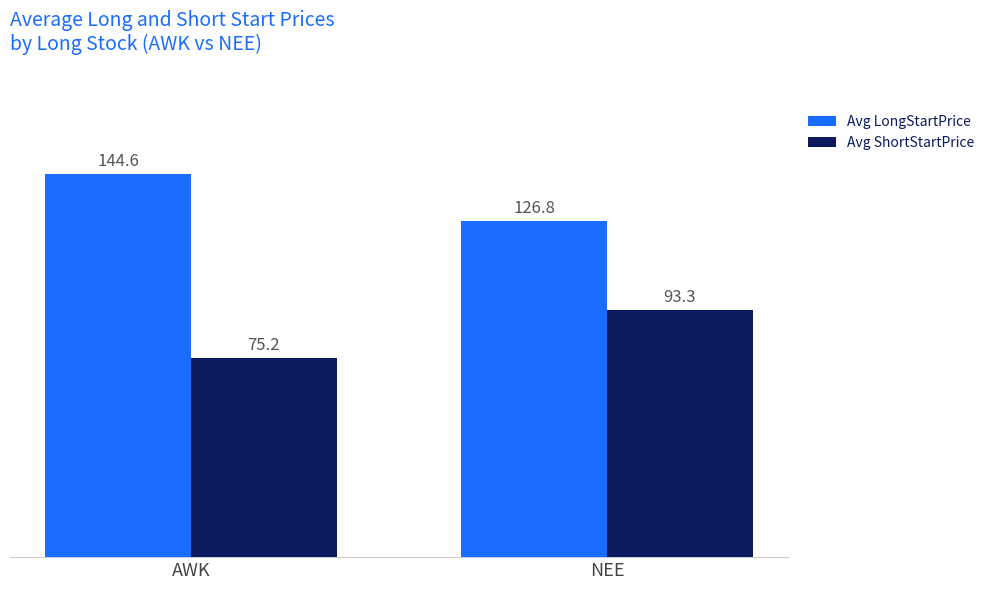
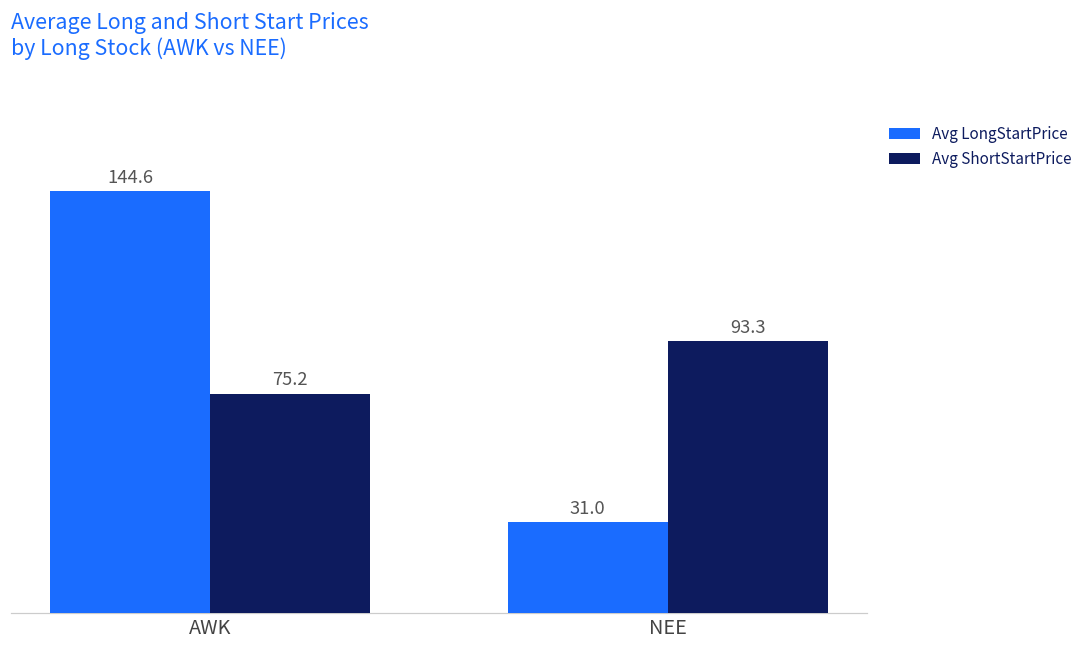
Avg LongStartPrice, NEE: 126.8 -> 31.0
